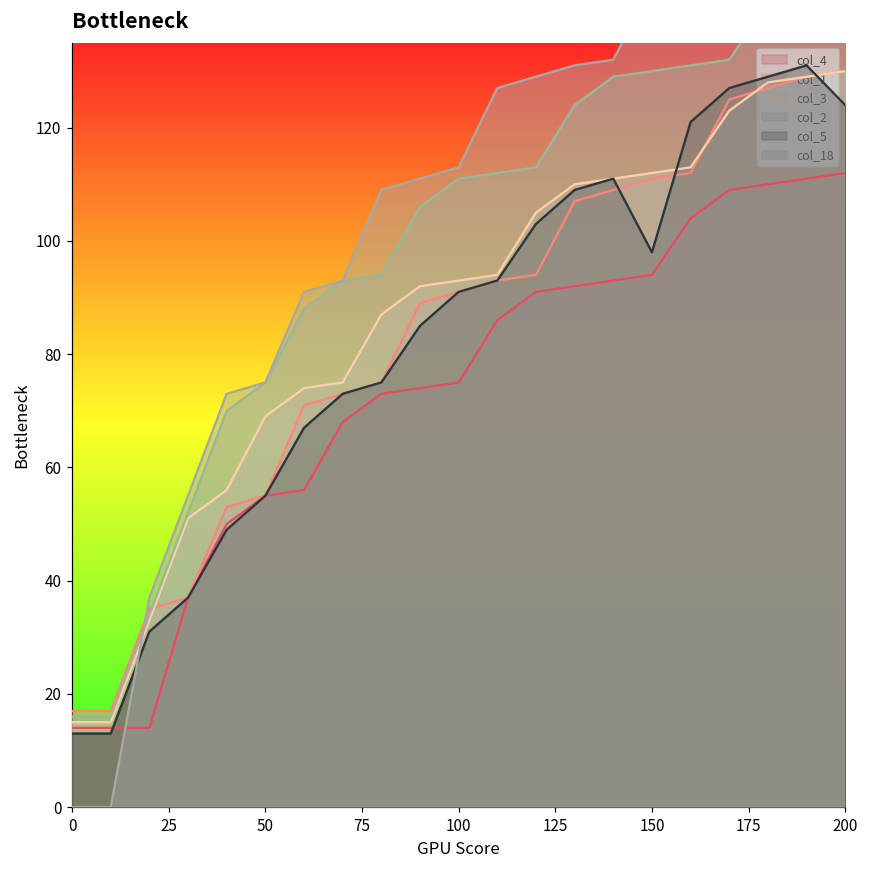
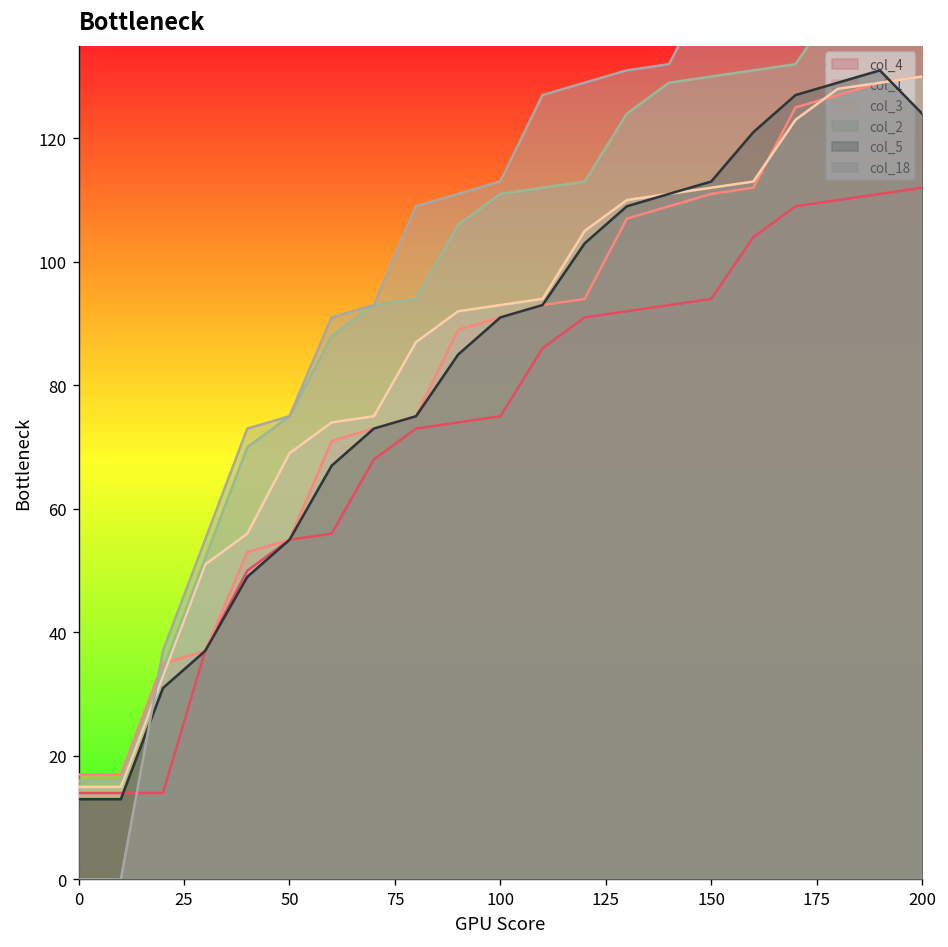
col_5, 150: 98 -> 113
